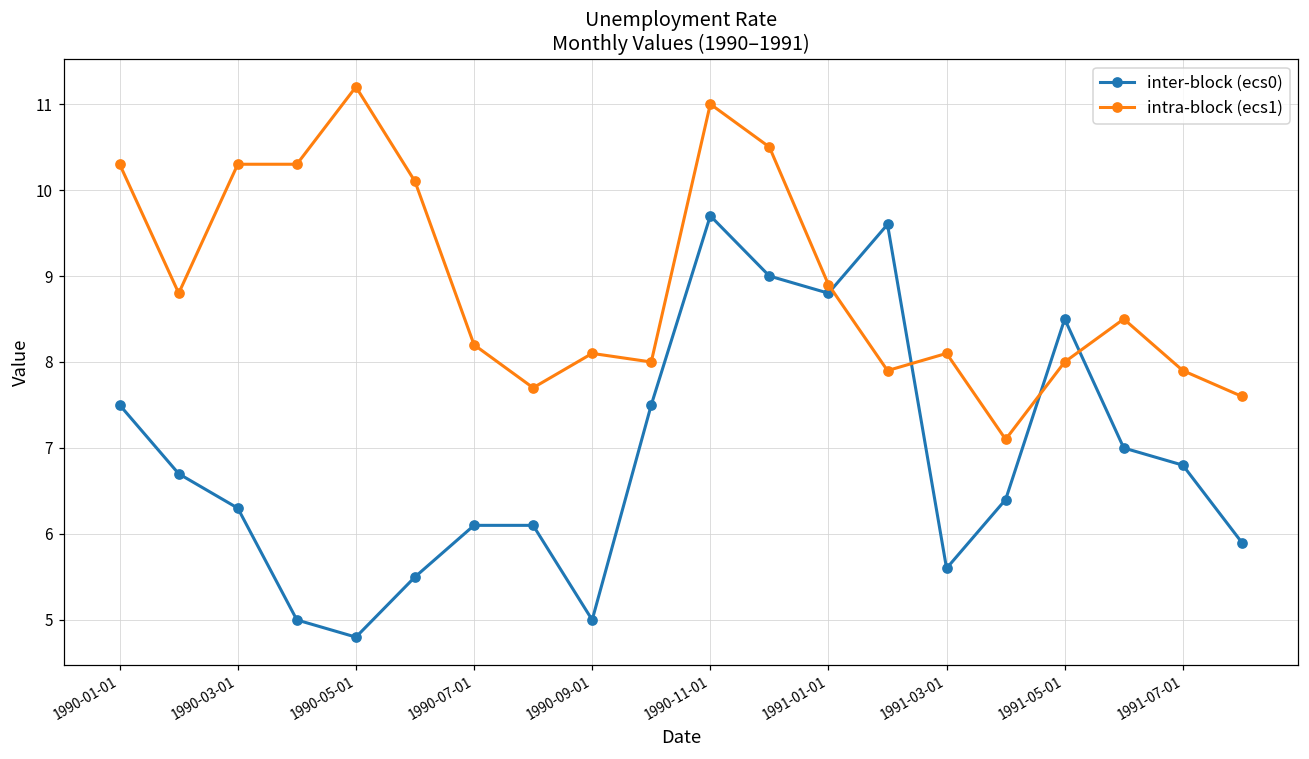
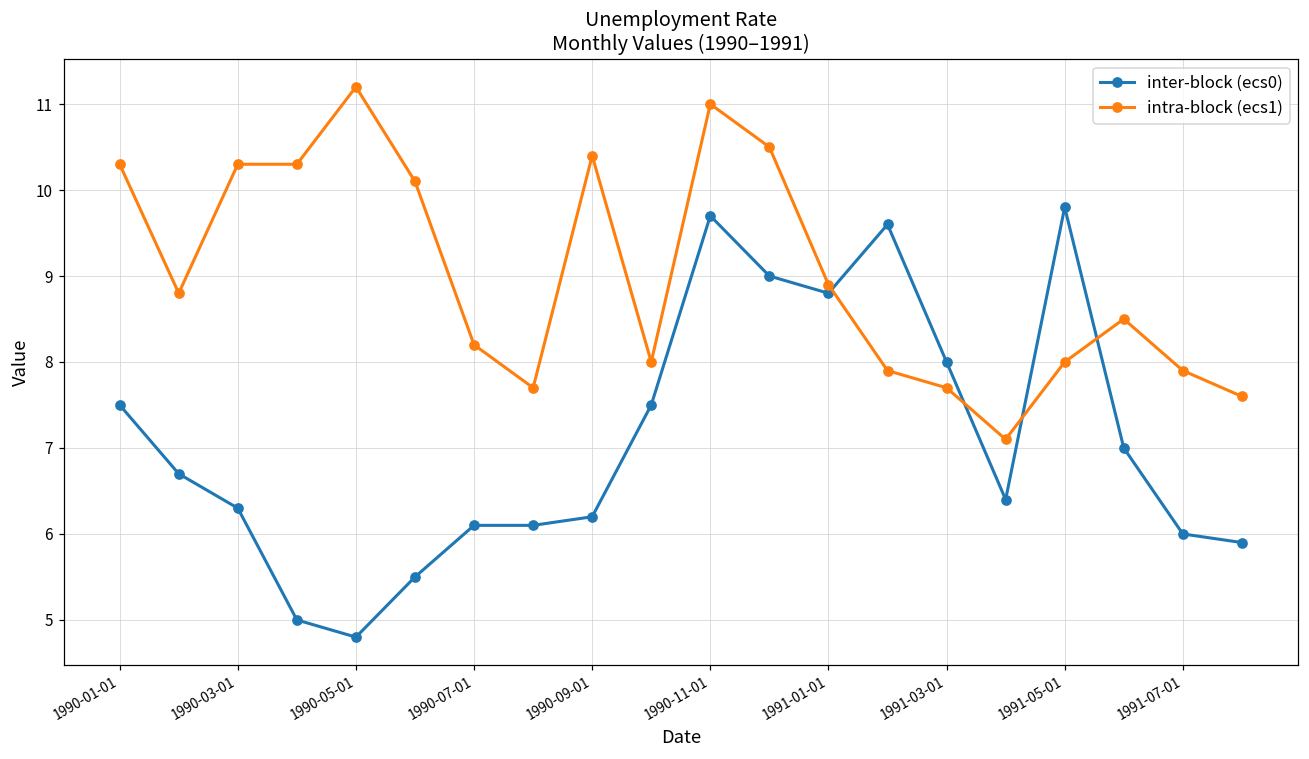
inter-block (ecs0), 1990-09-01: 5.0 -> 6.2
intra-block (ecs1), 1990-09-01: 8.1 -> 10.4
inter-block (ecs0), 1991-03-01: 5.6 -> 8.0
intra-block (ecs1), 1991-03-01: 8.1 -> 7.7
inter-block (ecs0), 1991-05-01: 8.5 -> 9.8
inter-block (ecs0), 1991-07-01: 6.8 -> 6.0
